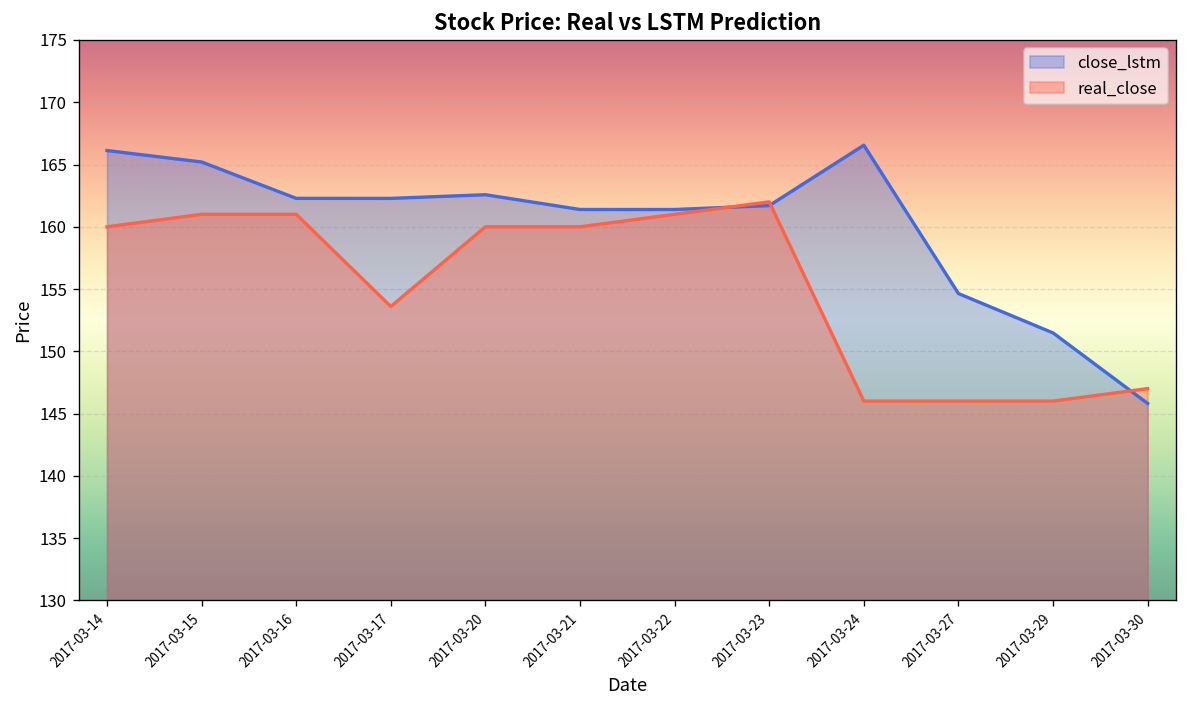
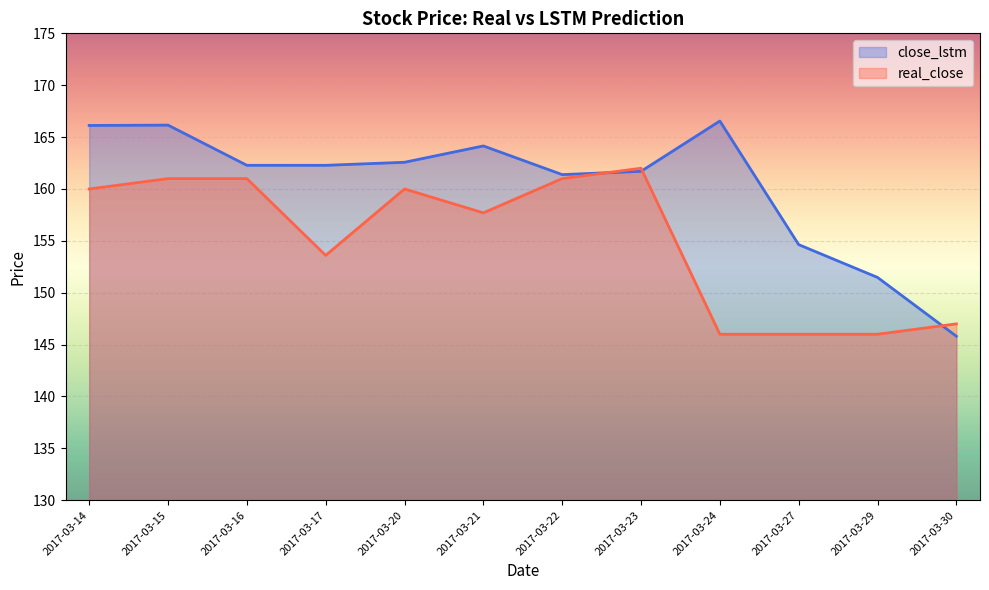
close_lstm, 2017-03-15: 165.2 -> 166.2
close_lstm, 2017-03-21: 161.4 -> 164.1
real_close, 2017-03-21: 160.0 -> 157.7
